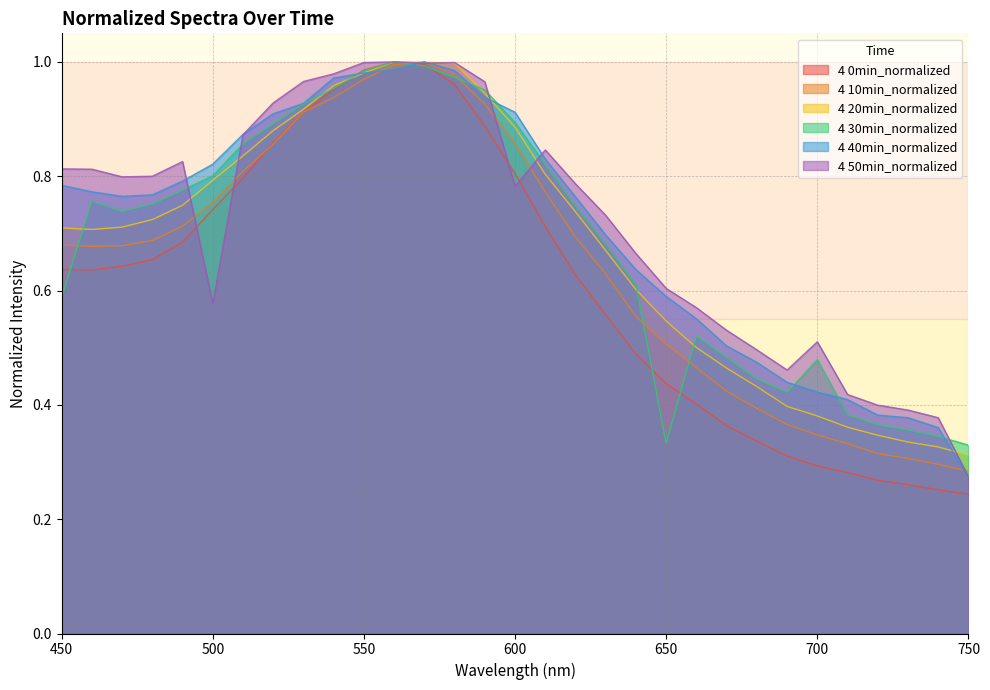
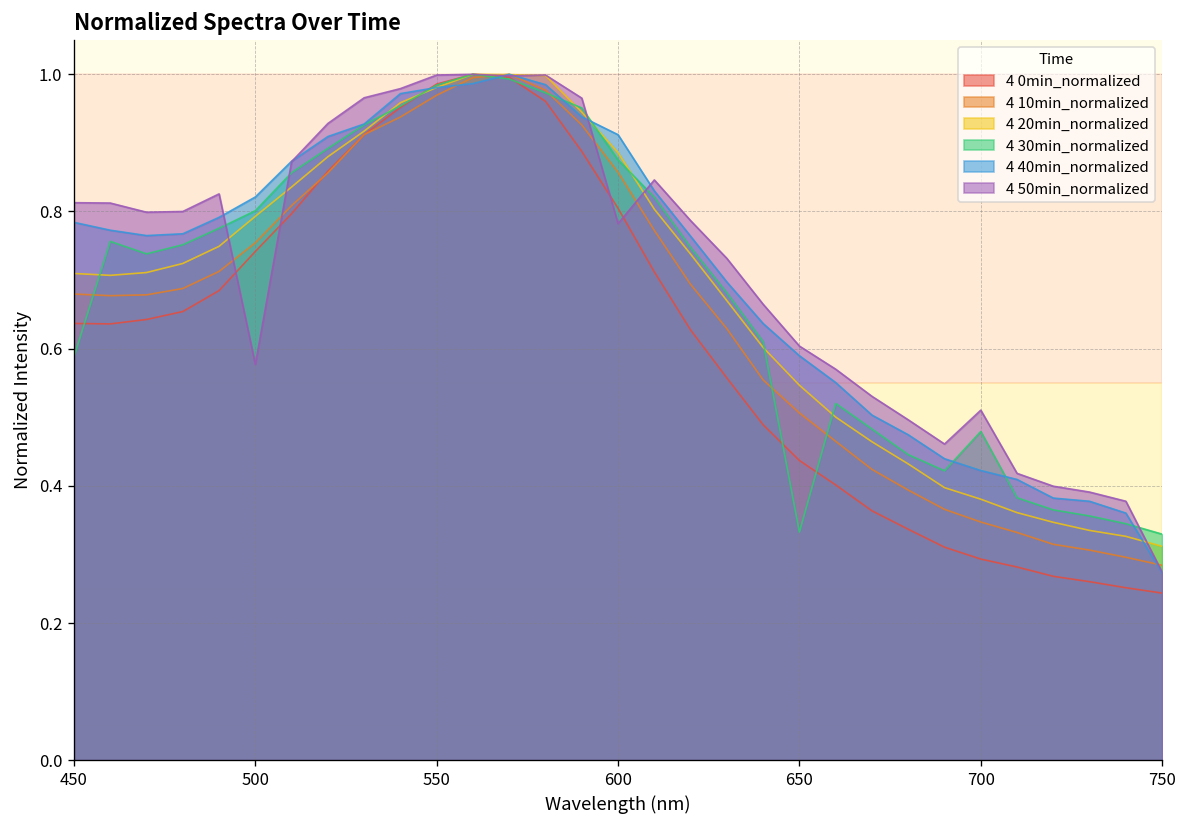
4 30min_normalized, 600: 0.89 -> 0.88
